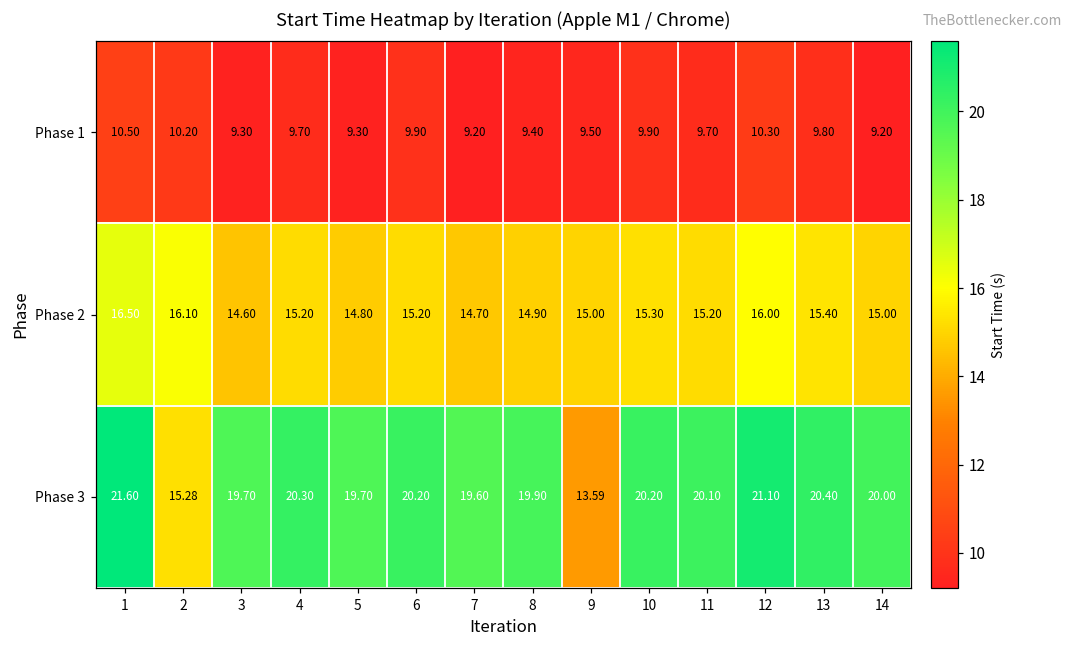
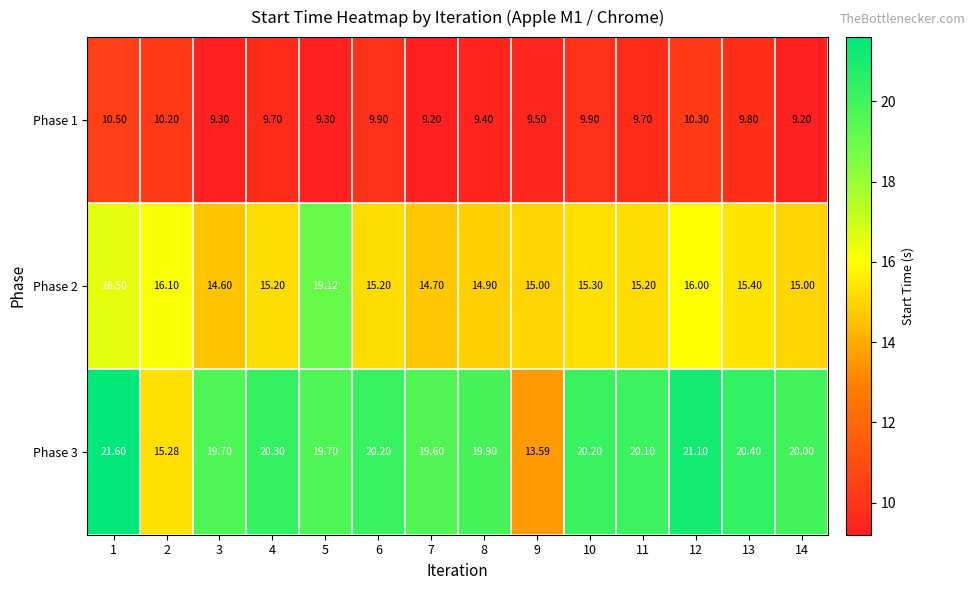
Phase 2, 5: 14.80 -> 19.12
